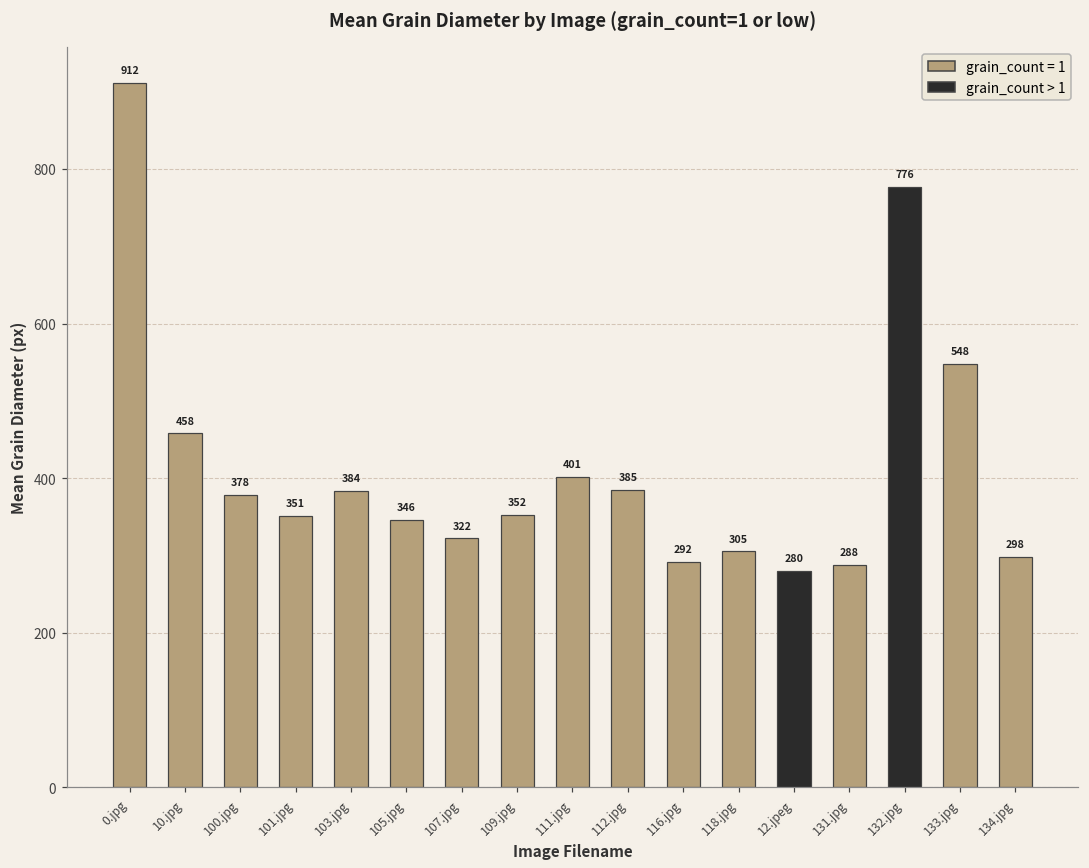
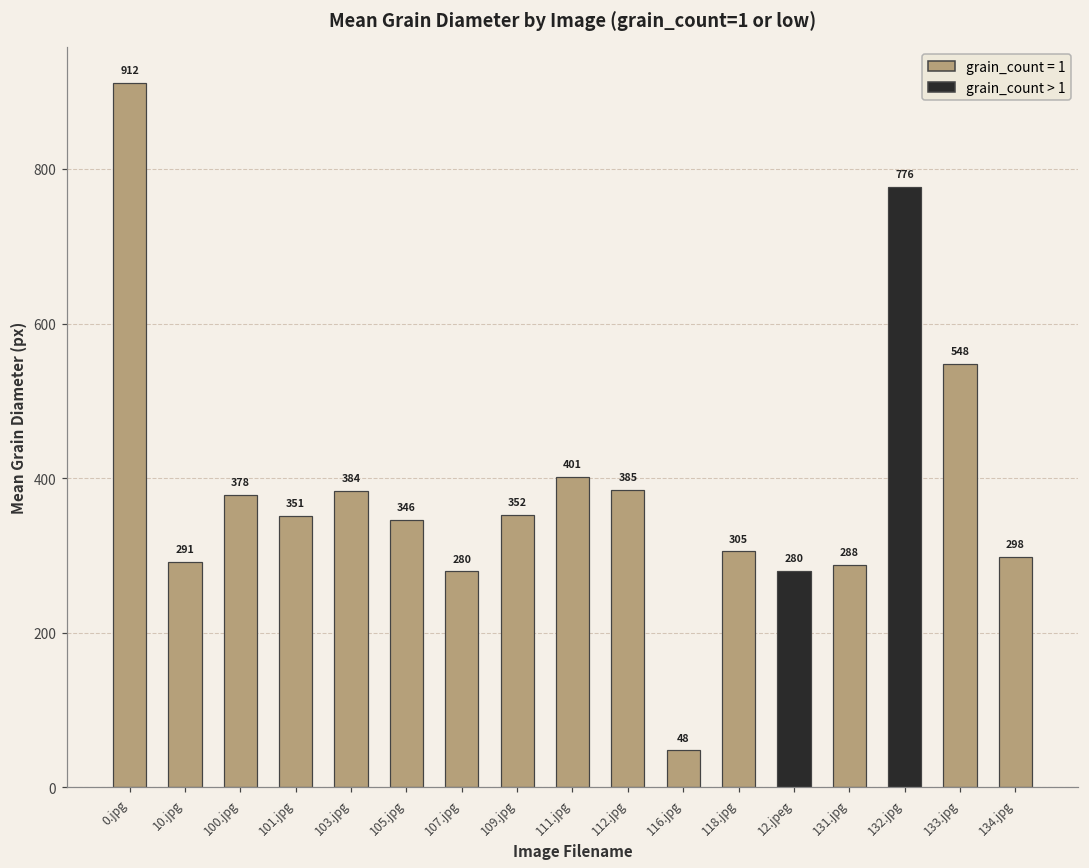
10.jpg: 458 -> 291
107.jpg: 322 -> 280
116.jpg: 292 -> 48
